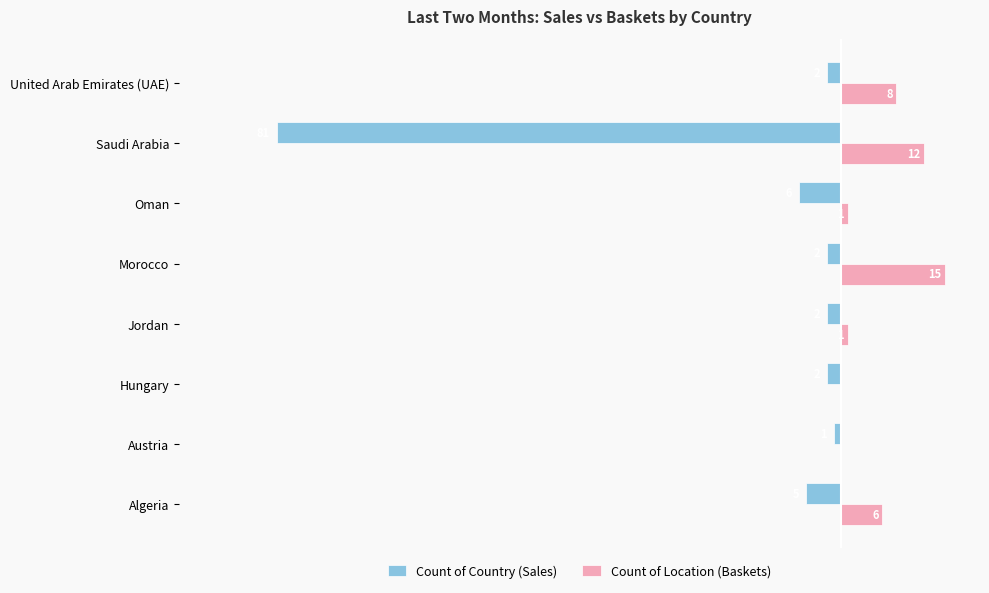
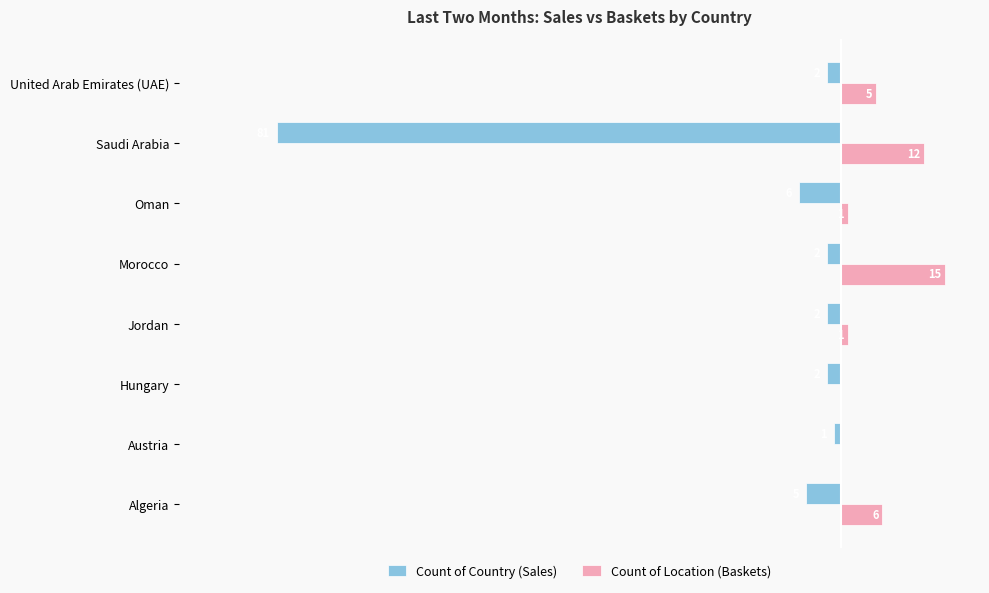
Count of Location (Baskets), United Arab Emirates (UAE): 8 -> 5
